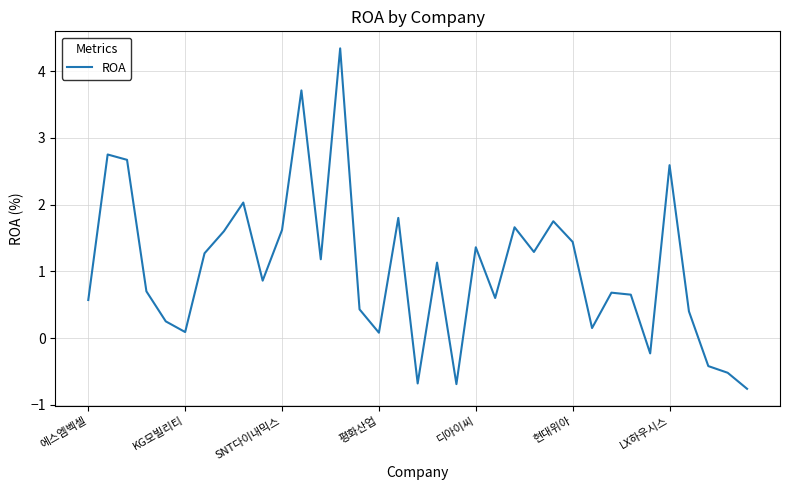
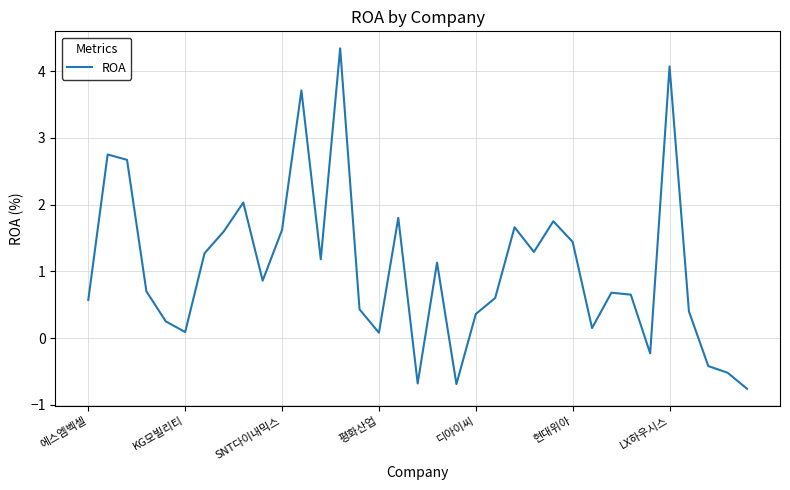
디아이씨: 1.4 -> 0.4
LX하우시스: 2.6 -> 4.1
